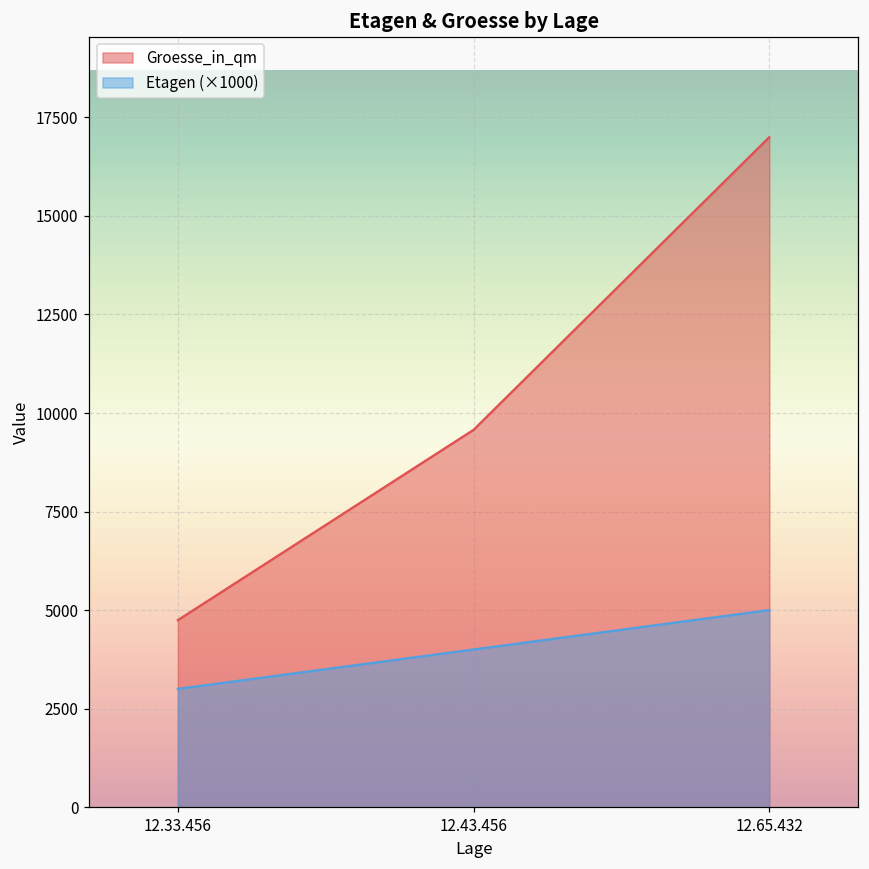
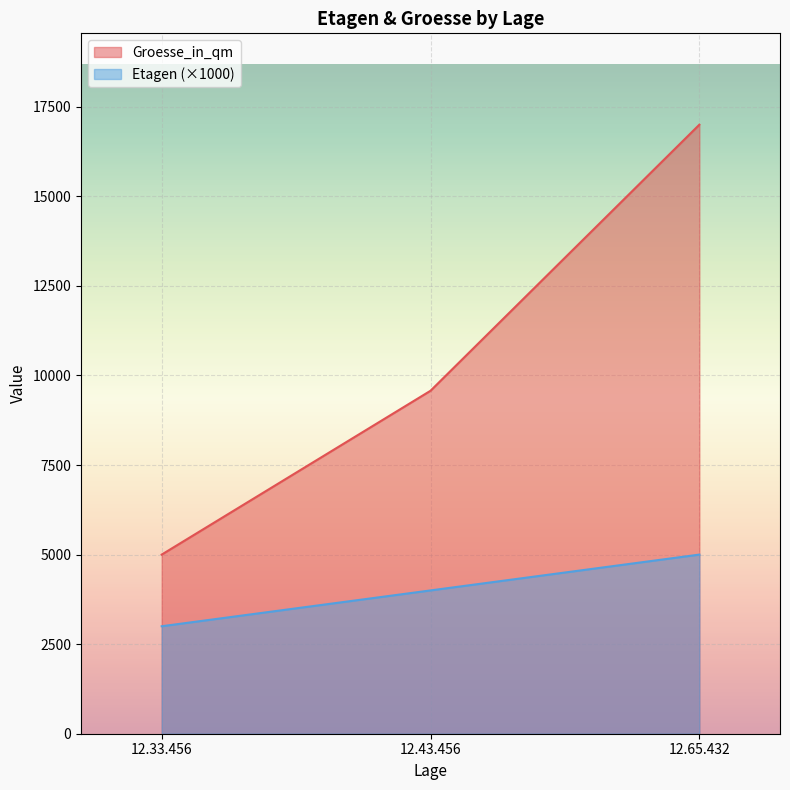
Groesse_in_qm, 12.33.456: 4700 -> 5000
